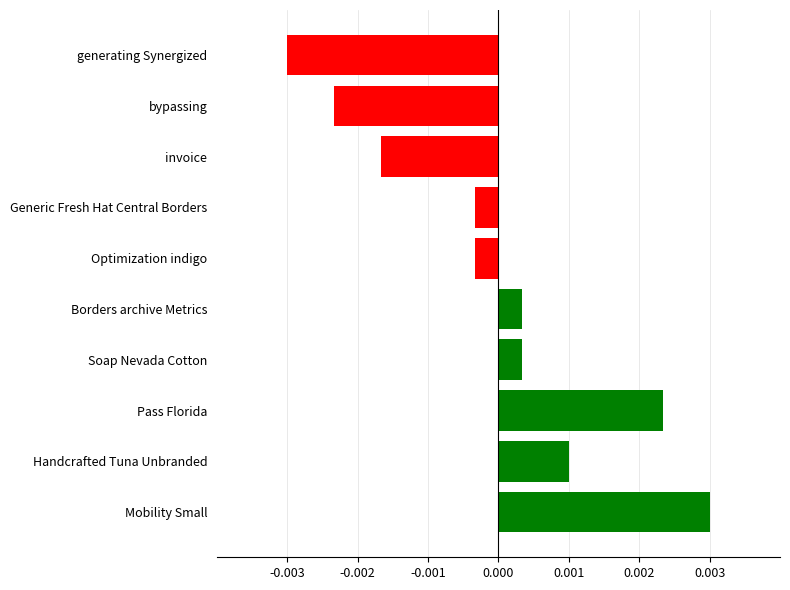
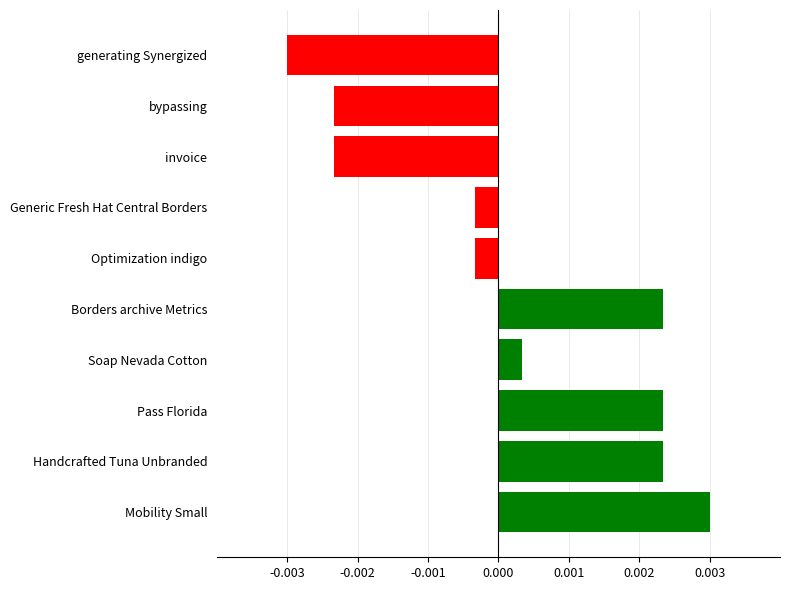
invoice: -0.0017 -> -0.0023
Borders archive Metrics: 0.0003 -> 0.0023
Handcrafted Tuna Unbranded: 0.0010 -> 0.0023
